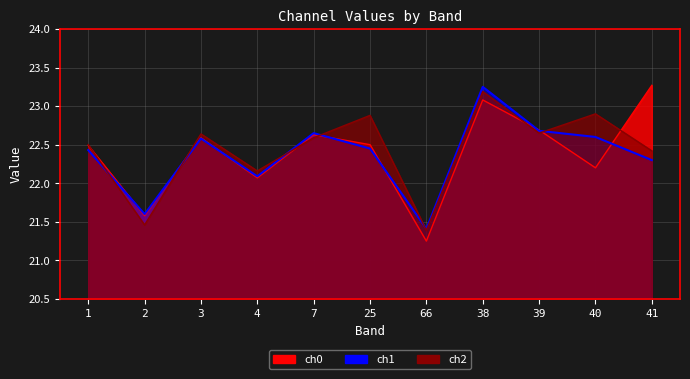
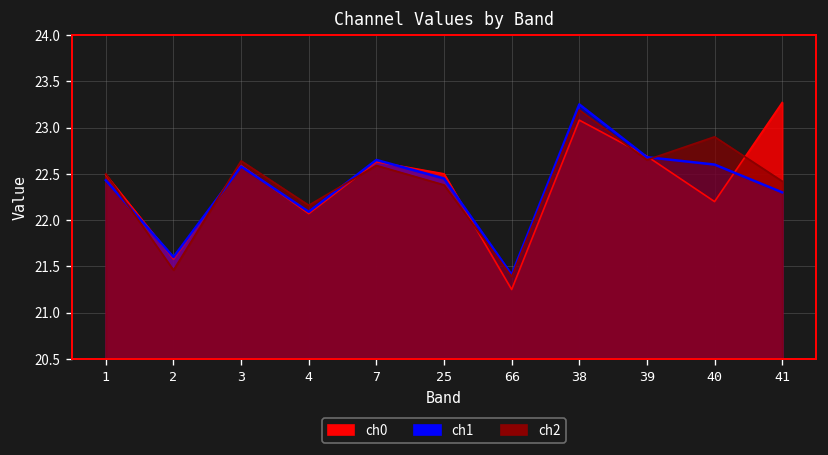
ch2, 25: 22.9 -> 22.4
